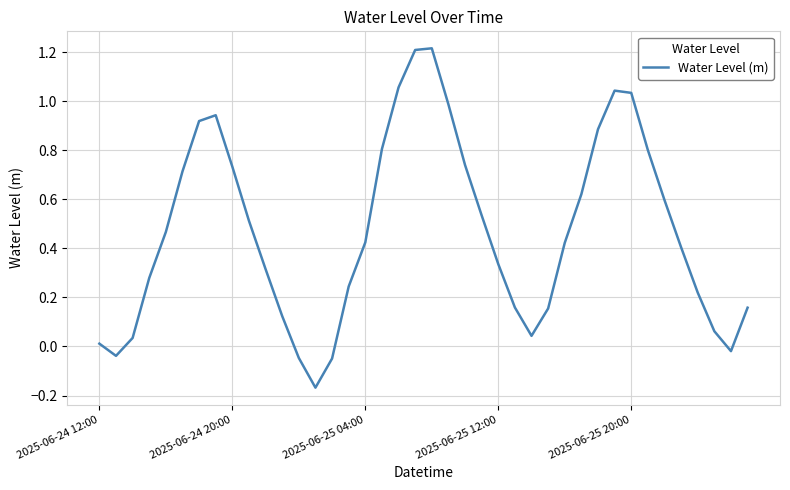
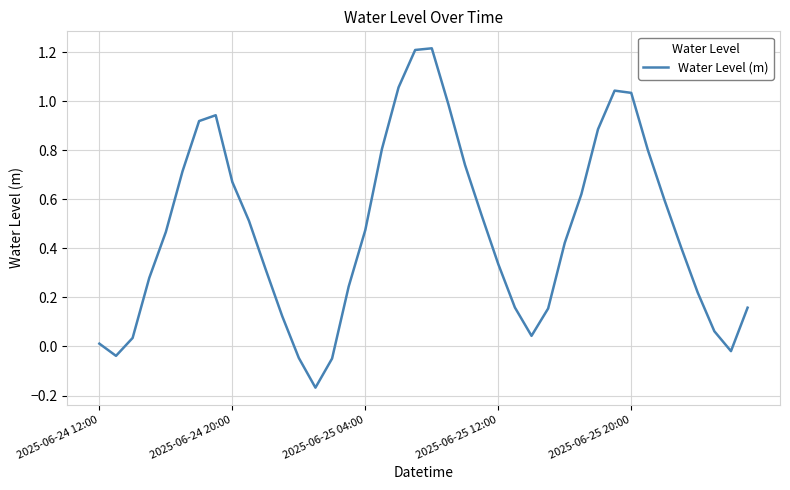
2025-06-24 20:00: 0.73 -> 0.67
2025-06-25 04:00: 0.42 -> 0.47
